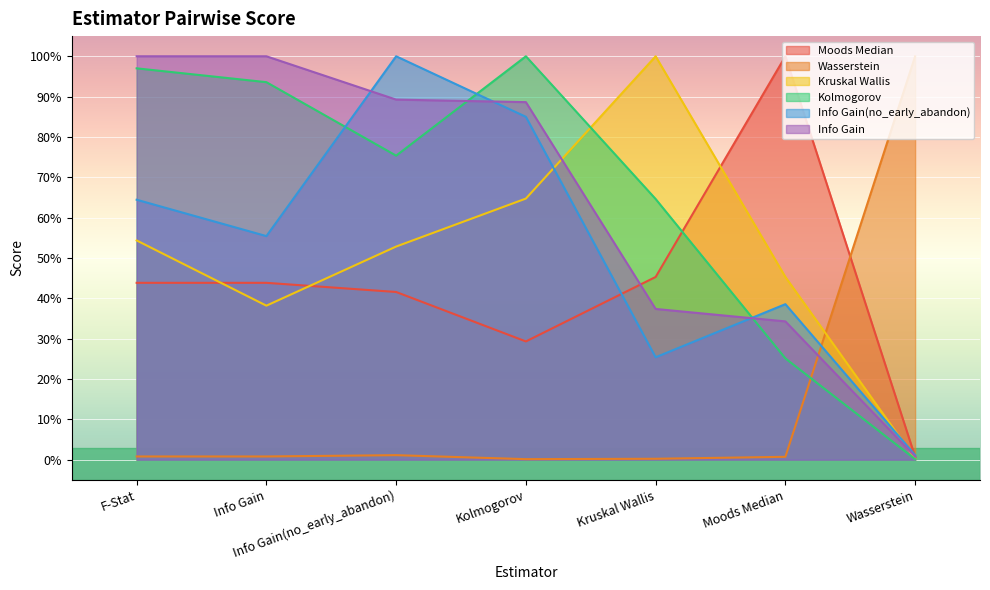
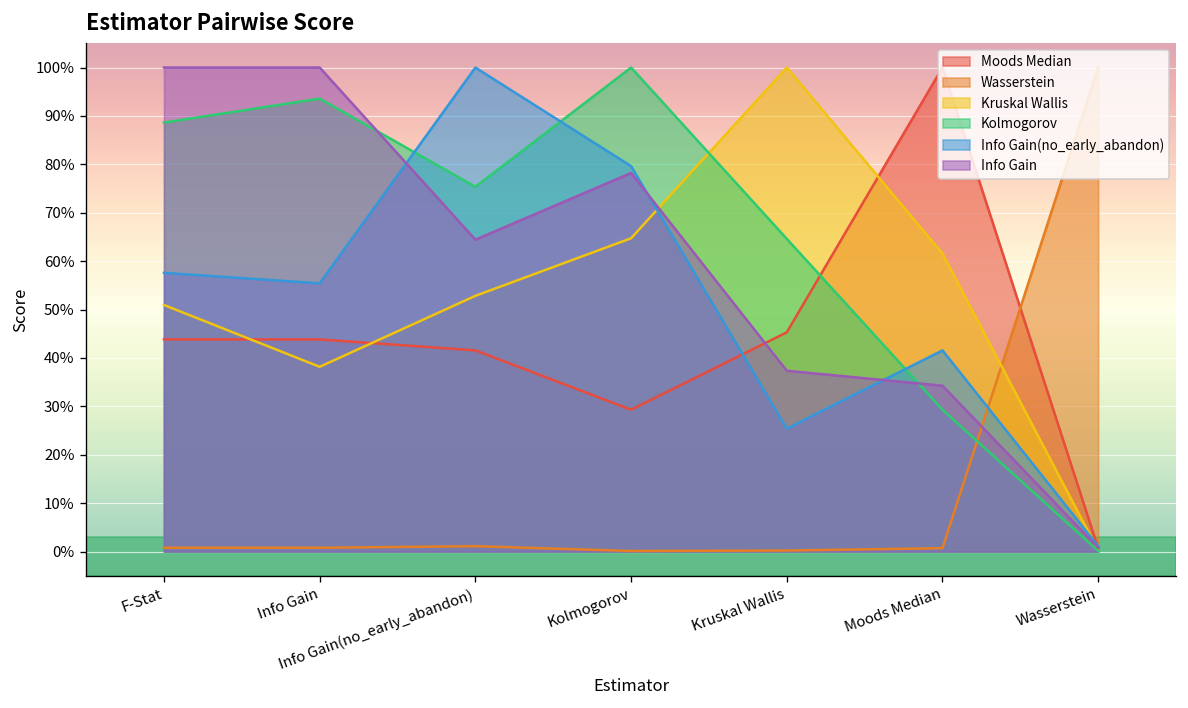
Kruskal Wallis, F-Stat: 54% -> 51%
Kolmogorov, F-Stat: 97% -> 89%
Info Gain(no_early_abandon), F-Stat: 64% -> 58%
Info Gain, Info Gain(no_early_abandon): 89% -> 64%
Info Gain(no_early_abandon), Kolmogorov: 85% -> 80%
Info Gain, Kolmogorov: 89% -> 78%
Kruskal Wallis, Moods Median: 45% -> 62%
Kolmogorov, Moods Median: 25% -> 29%
Info Gain(no_early_abandon), Moods Median: 39% -> 42%
